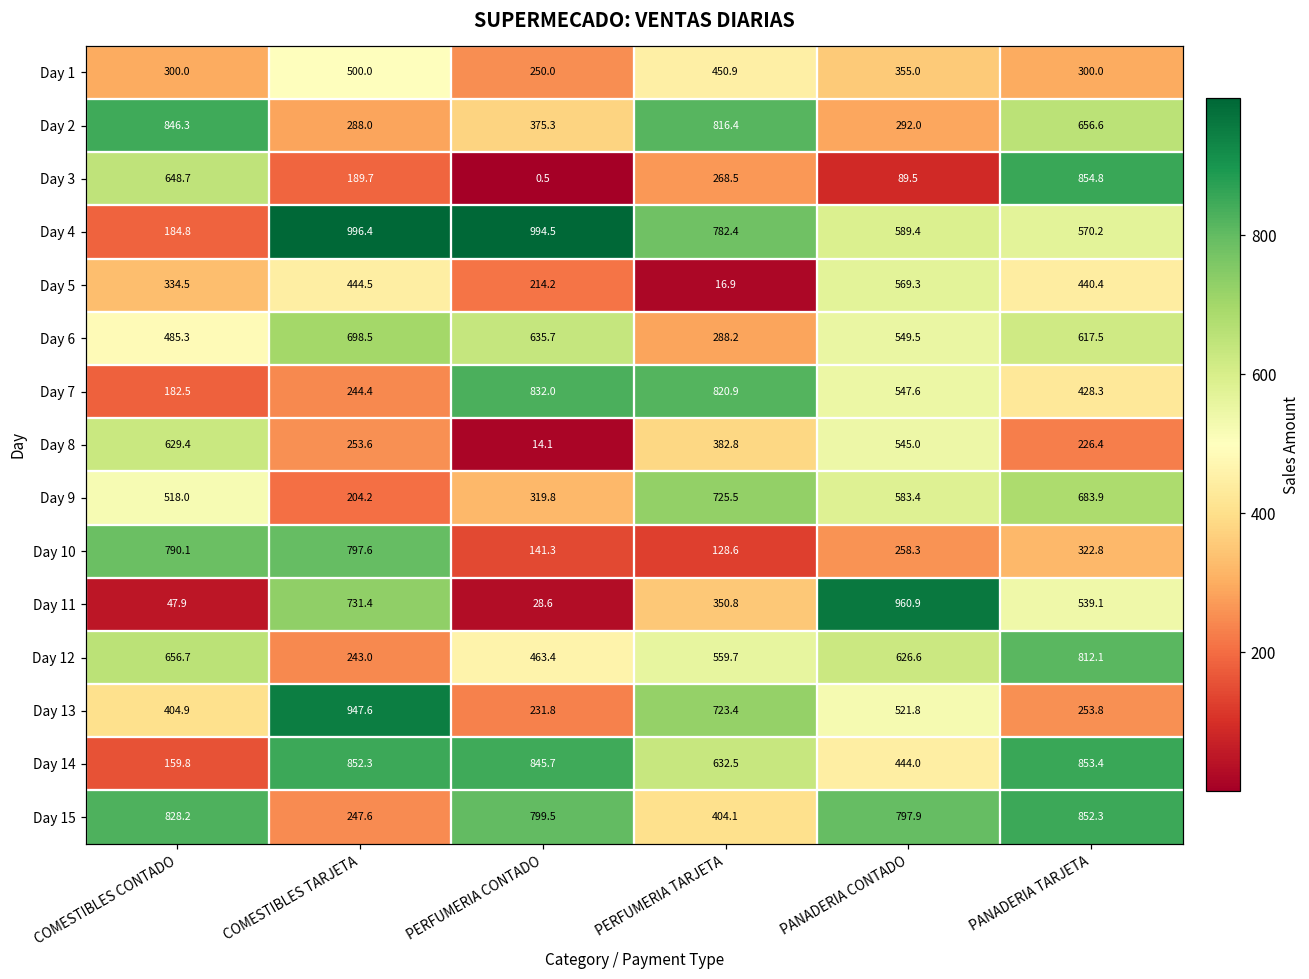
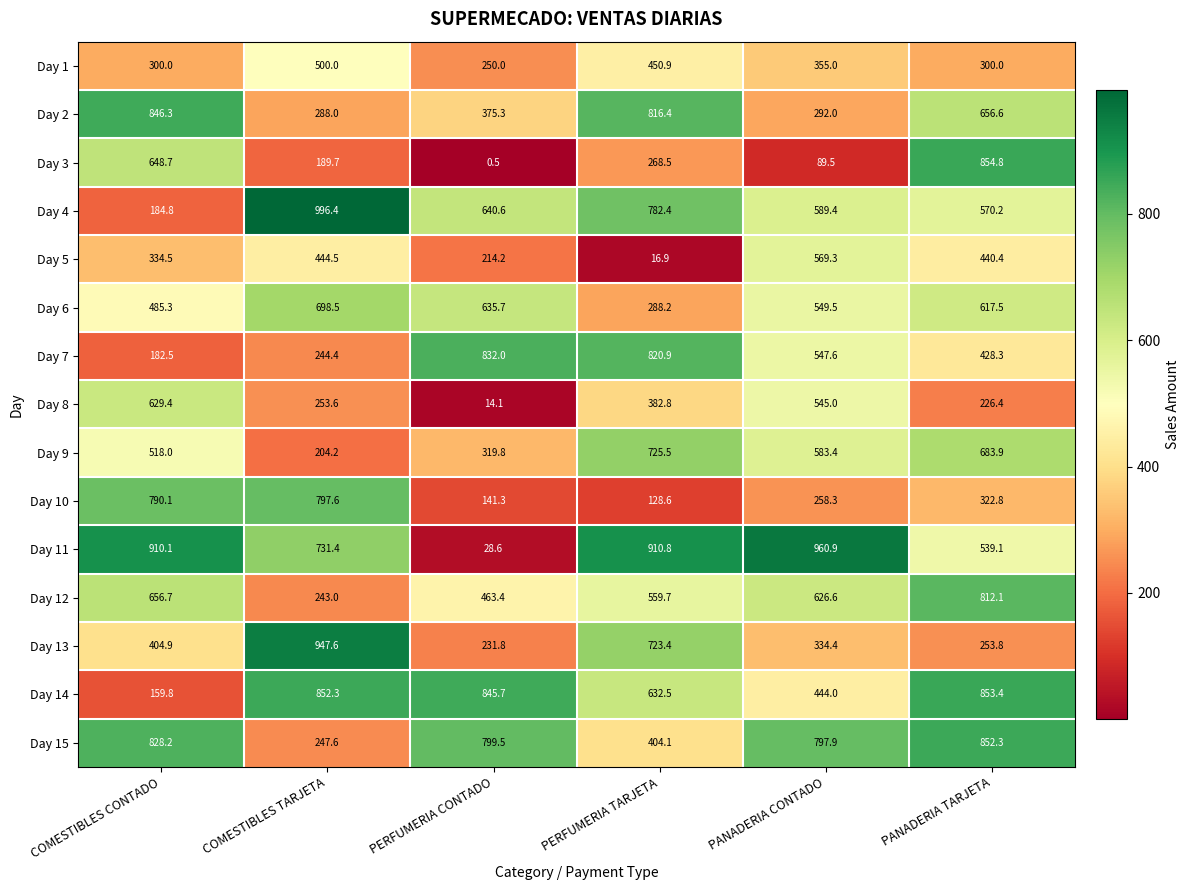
Day 4, PERFUMERIA CONTADO: 994.5 -> 640.6
Day 11, COMESTIBLES CONTADO: 47.9 -> 910.1
Day 11, PERFUMERIA TARJETA: 350.8 -> 910.8
Day 13, PANADERIA CONTADO: 521.8 -> 334.4
